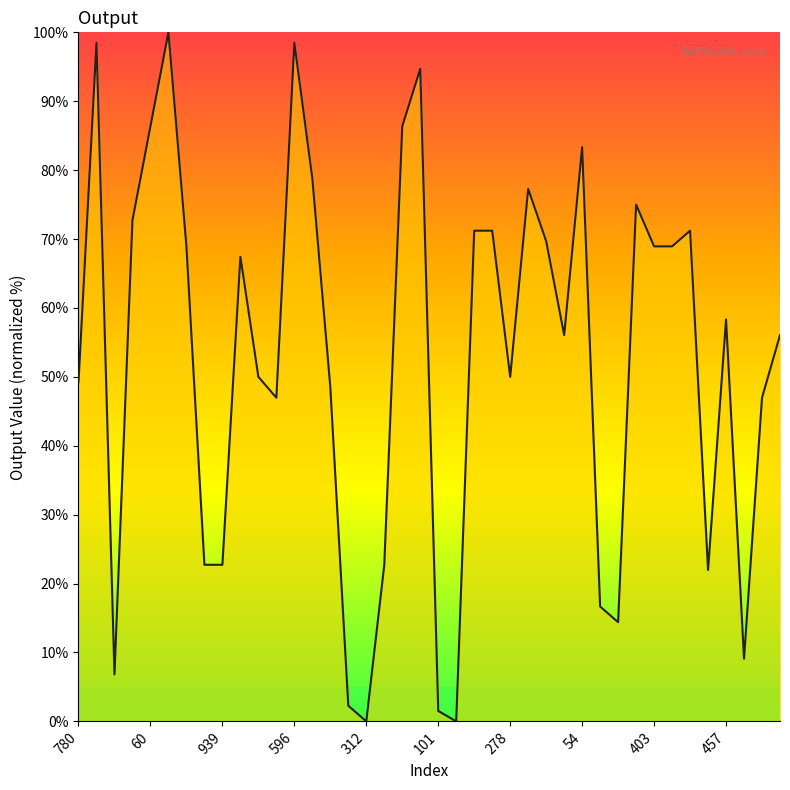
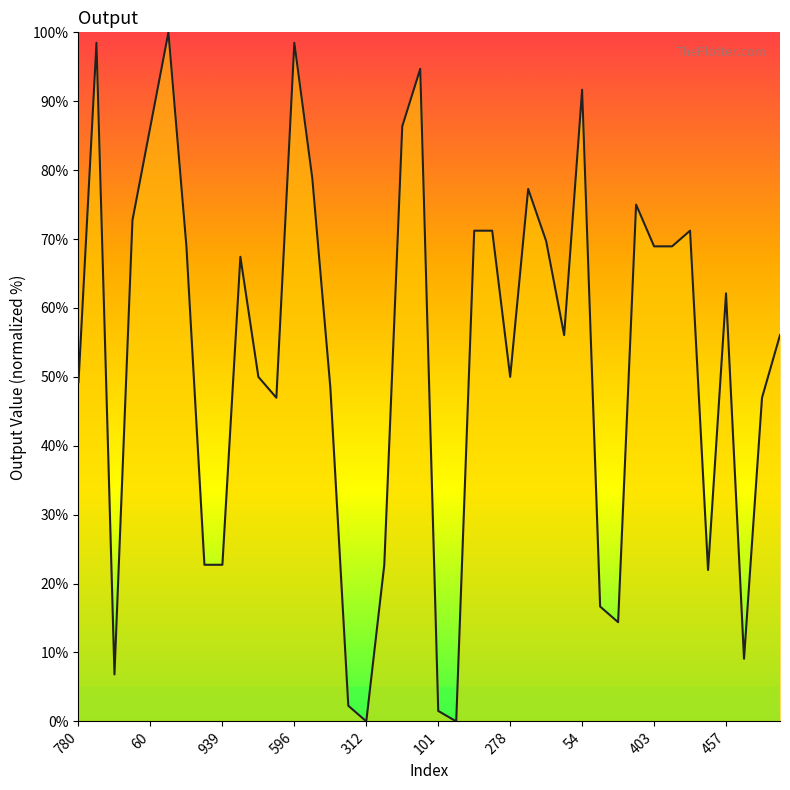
54: 83% -> 92%
457: 58% -> 62%
